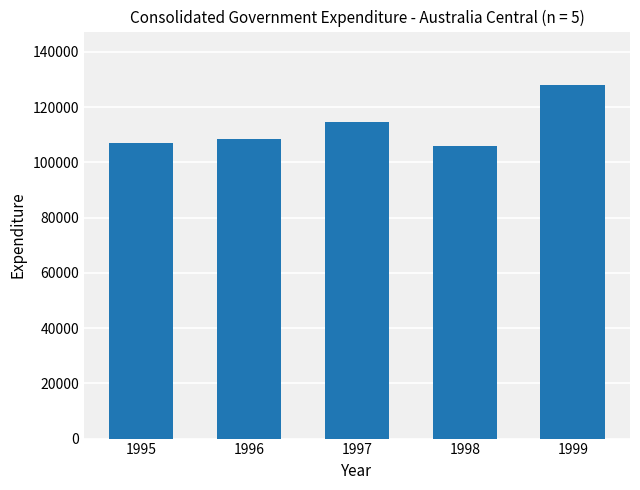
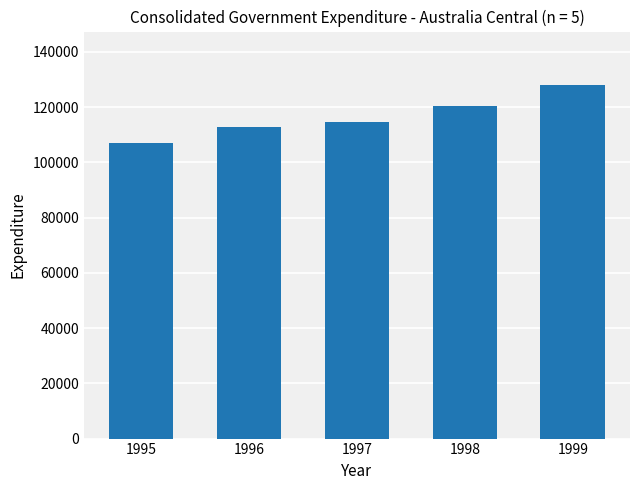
1996: 109000 -> 113000
1998: 106000 -> 120000
